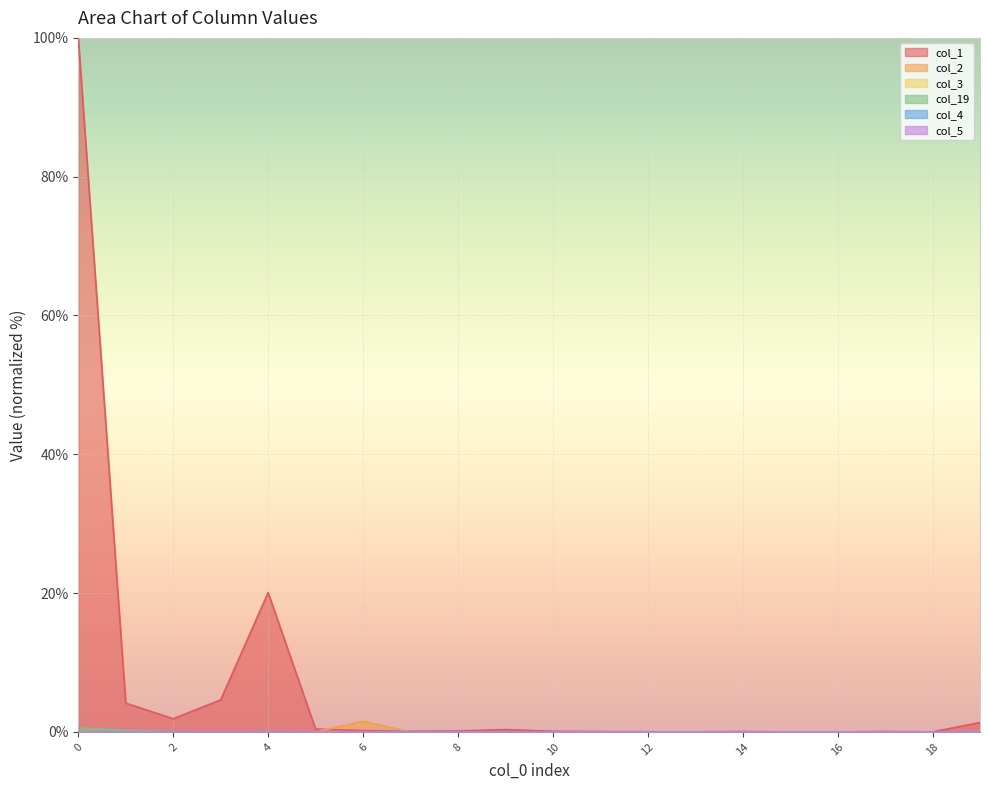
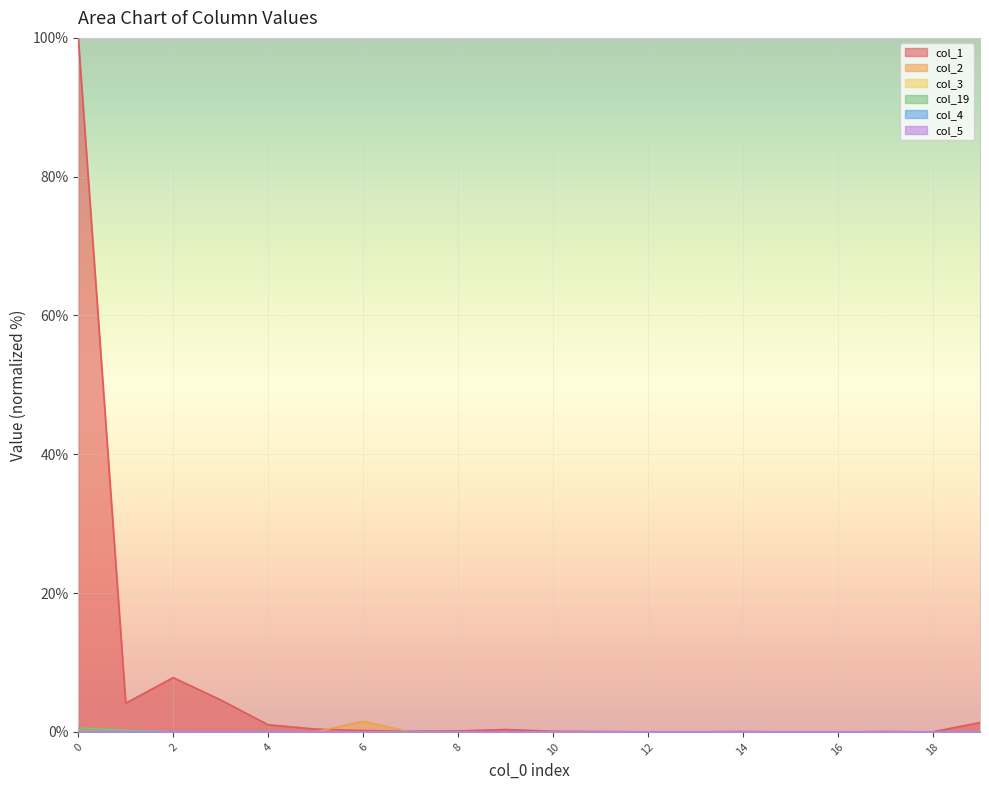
col_1, 2: 2% -> 8%
col_1, 4: 20% -> 1%
